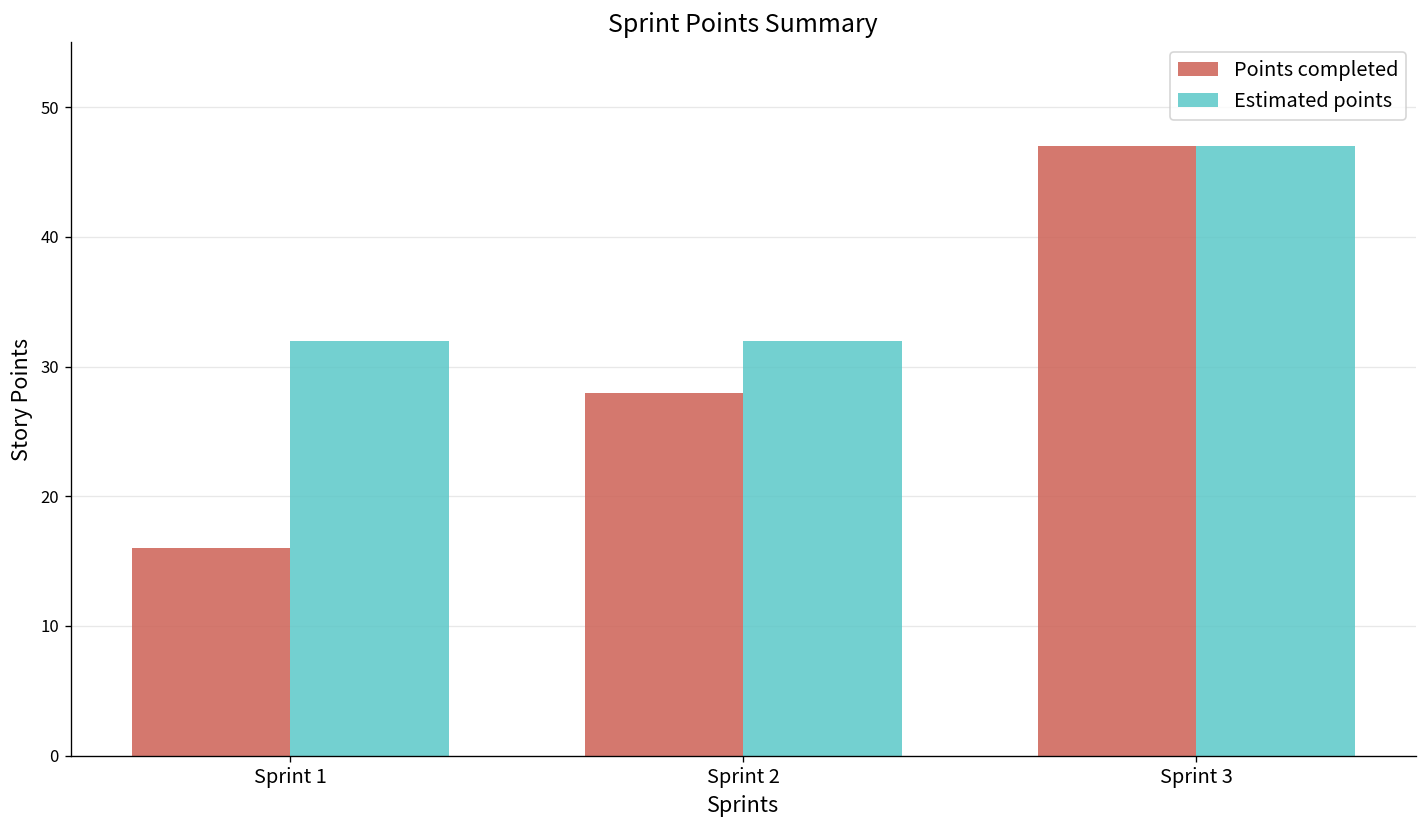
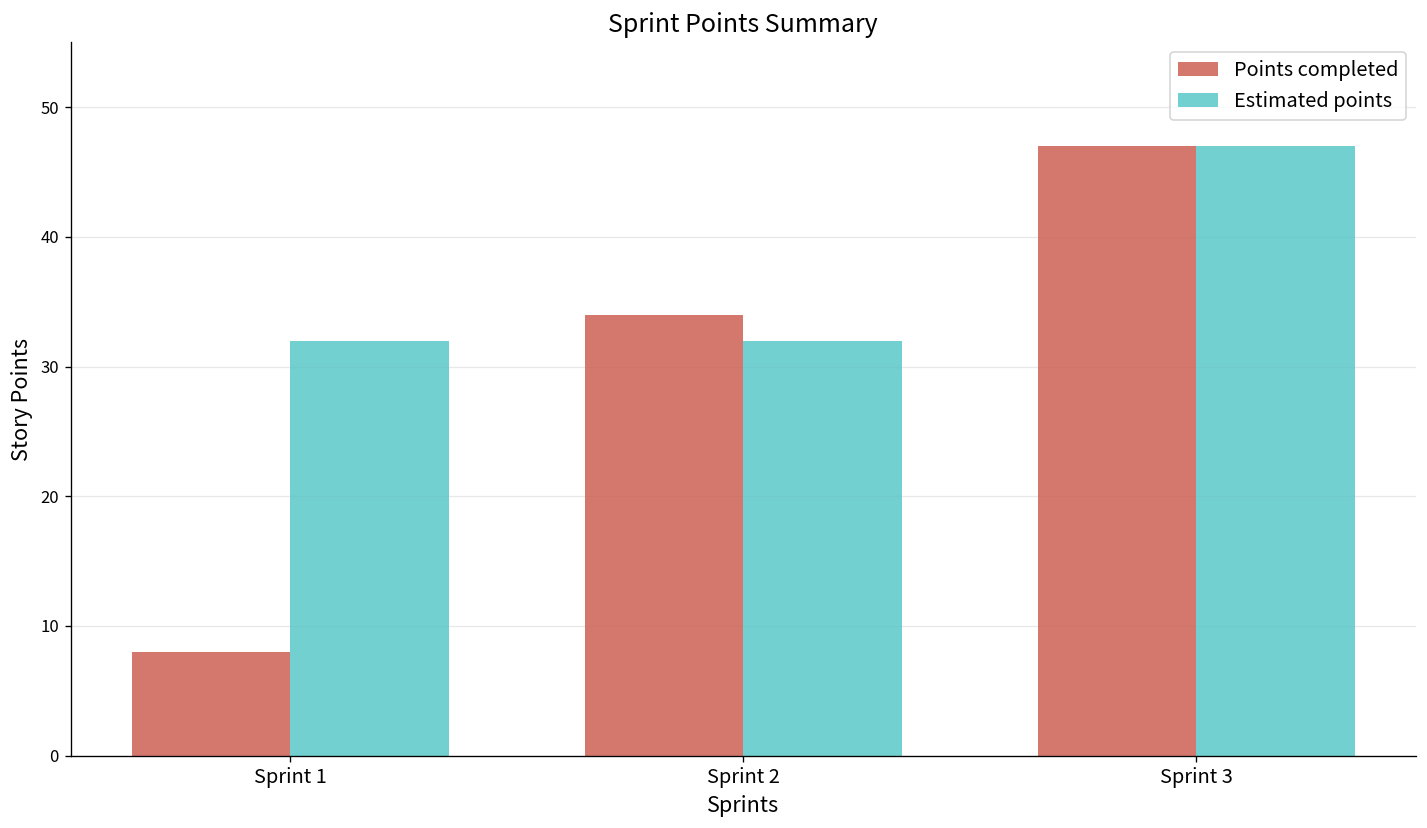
Points completed, Sprint 1: 16 -> 8
Points completed, Sprint 2: 28 -> 34
